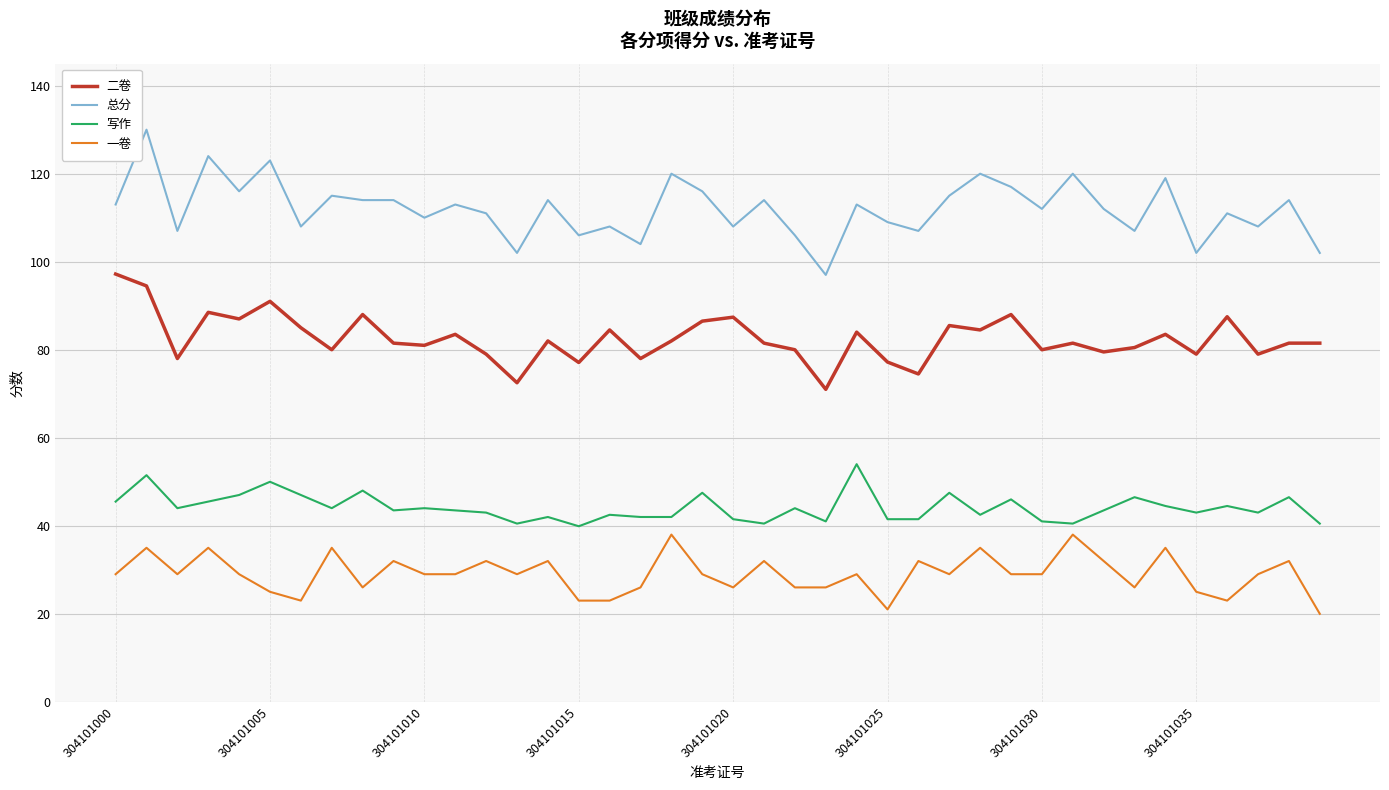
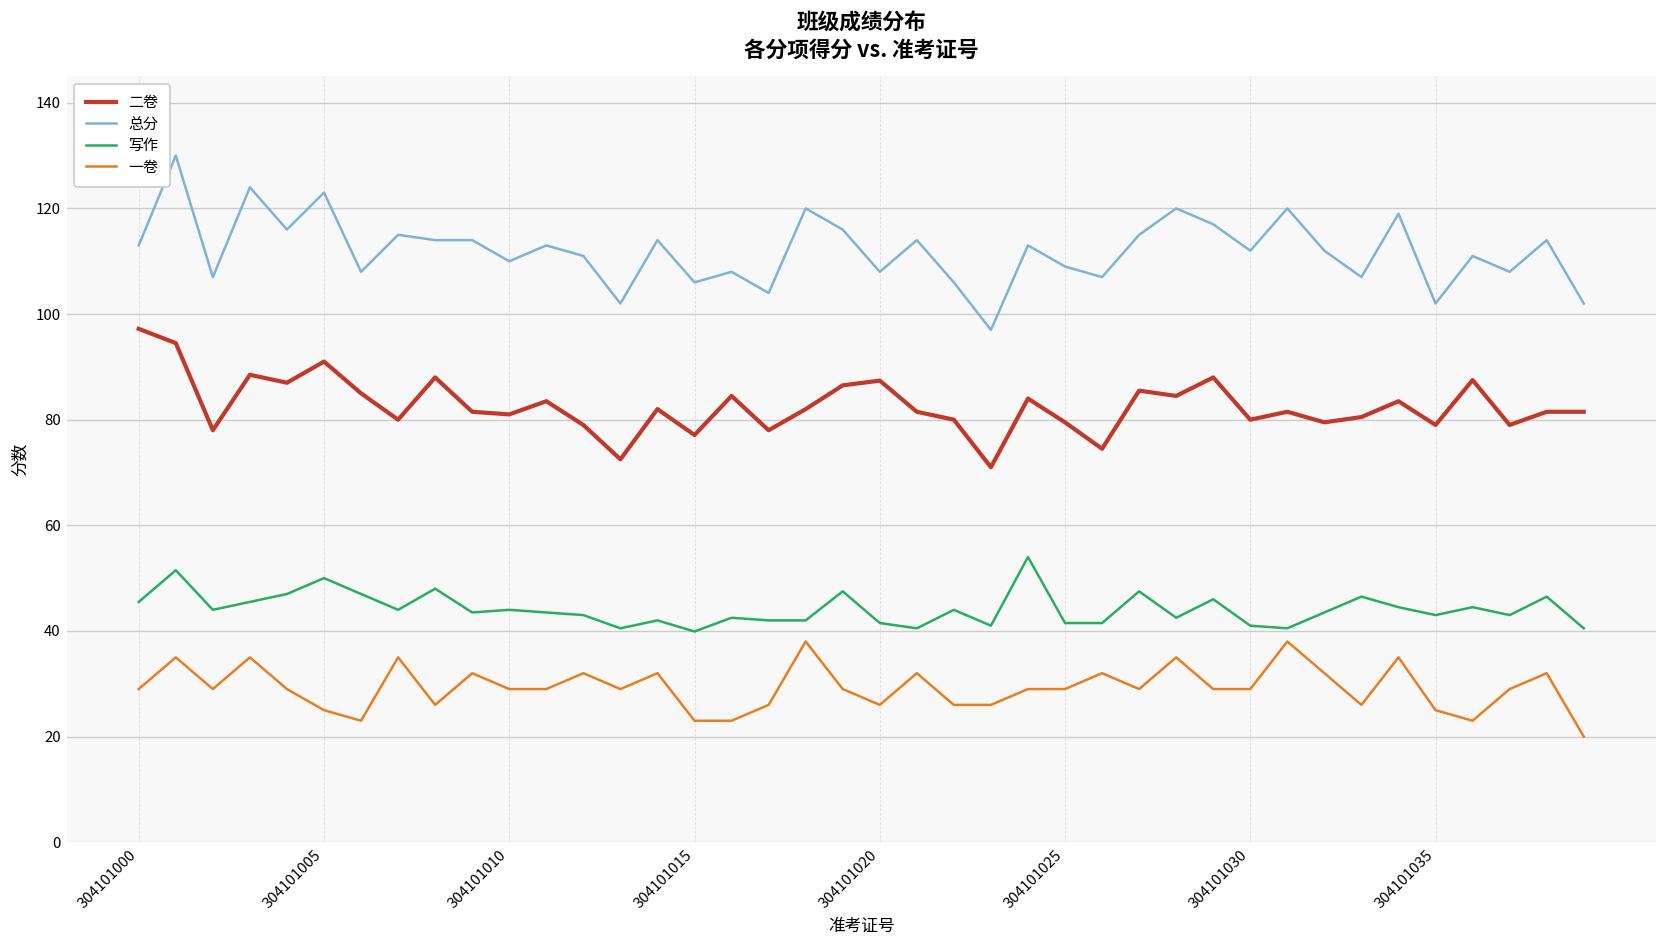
二卷, 304101025: 77 -> 80
一卷, 304101025: 21 -> 29
